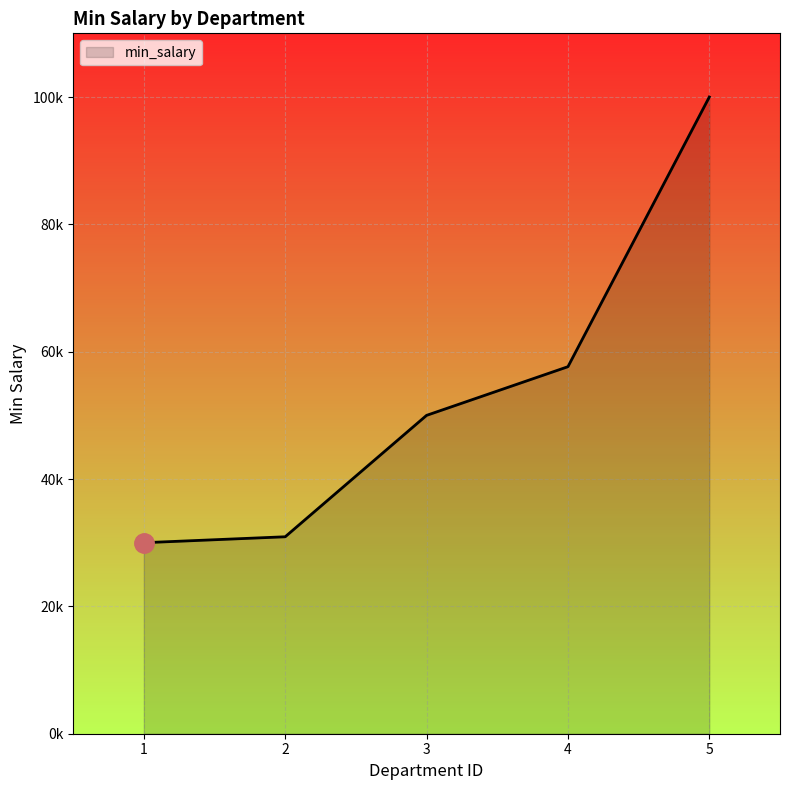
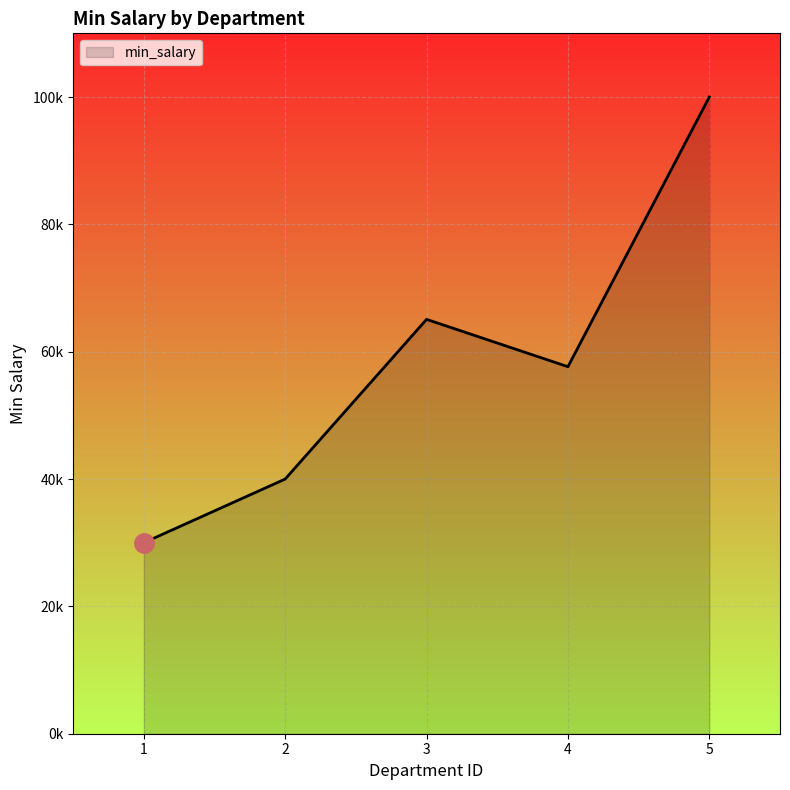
min_salary, 2: 31000 -> 40000
min_salary, 3: 50000 -> 65000
